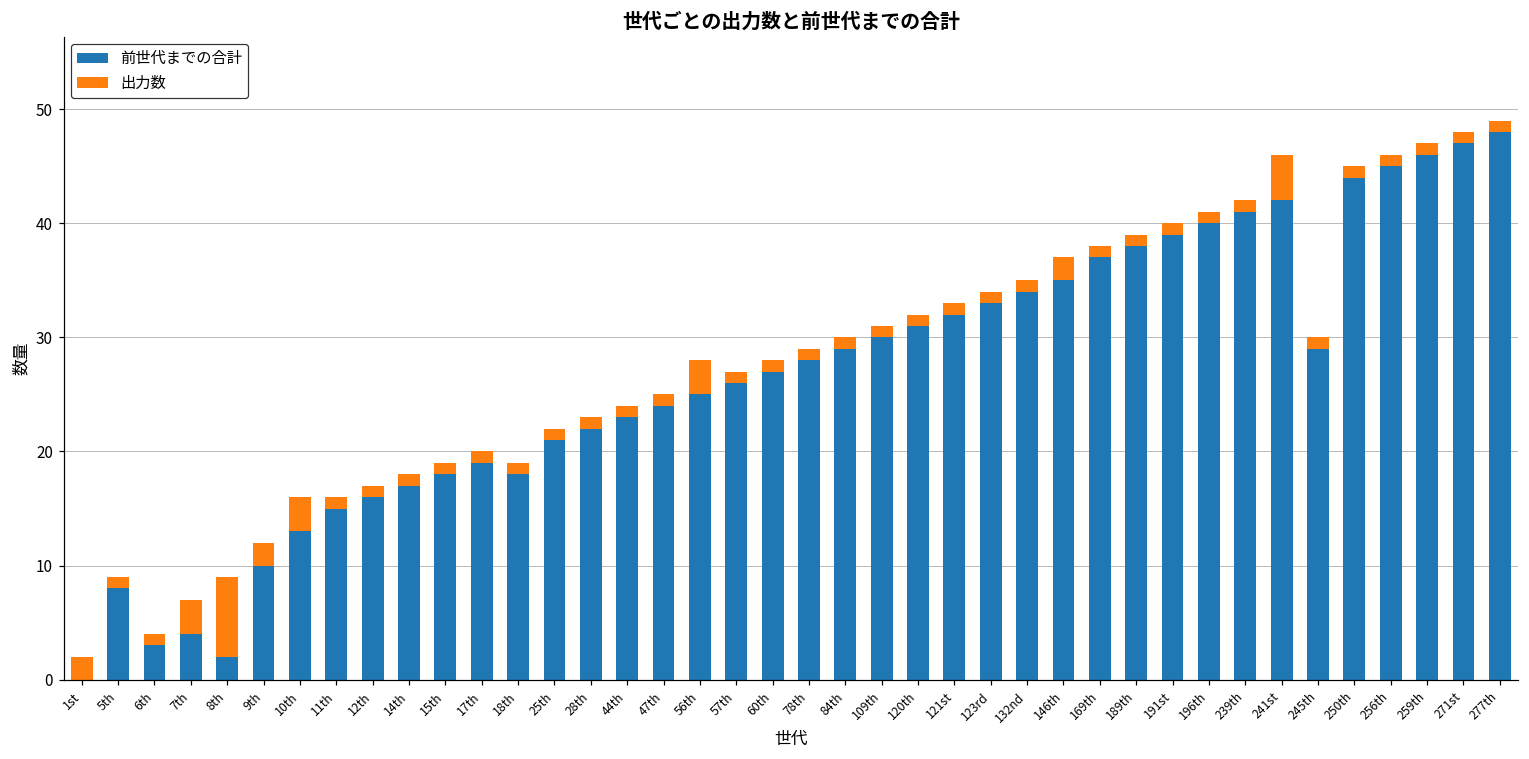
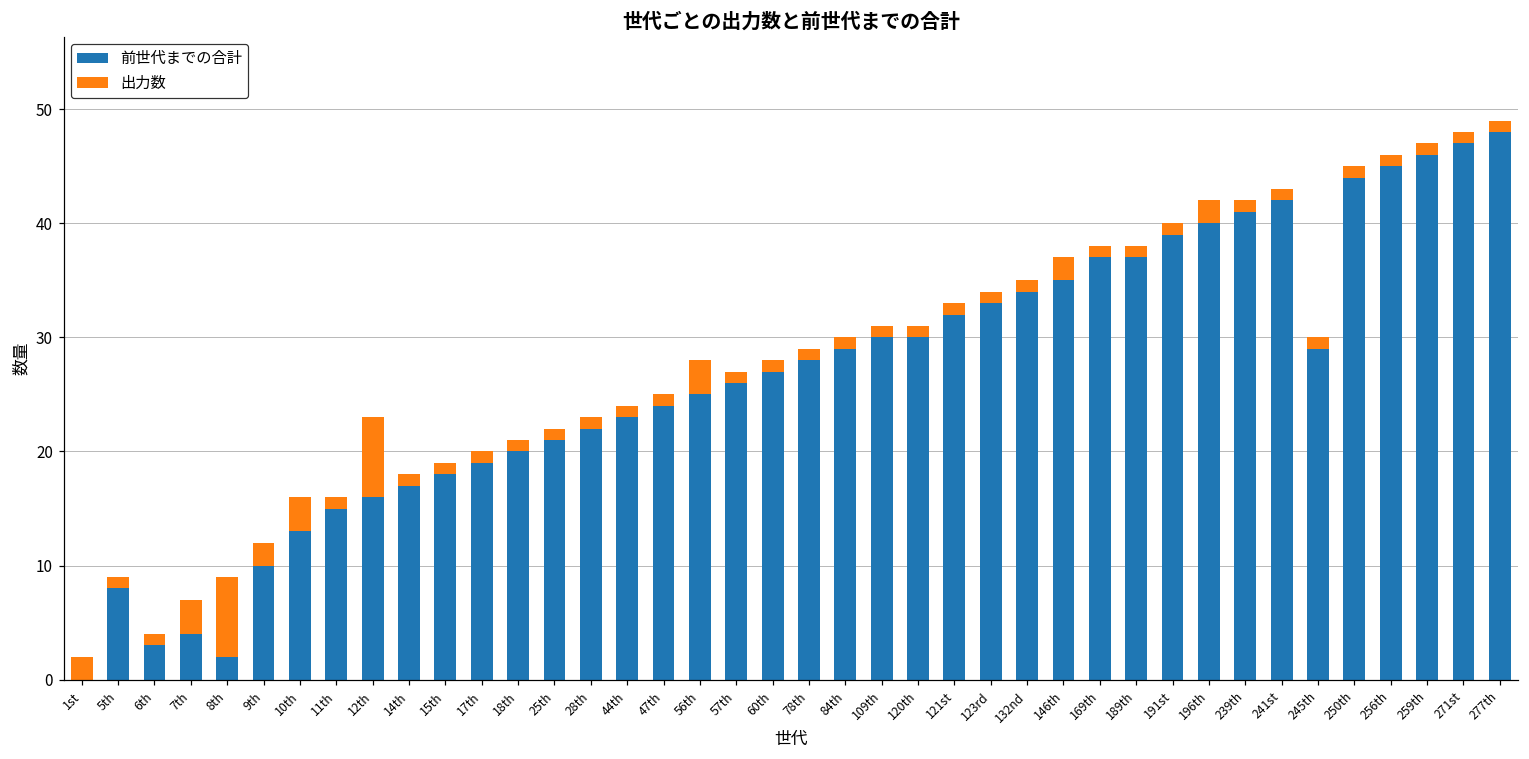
出力数, 12th: 1 -> 7
前世代までの合計, 18th: 18 -> 20
前世代までの合計, 120th: 31 -> 30
前世代までの合計, 189th: 38 -> 37
出力数, 196th: 1 -> 2
出力数, 241st: 4 -> 1
